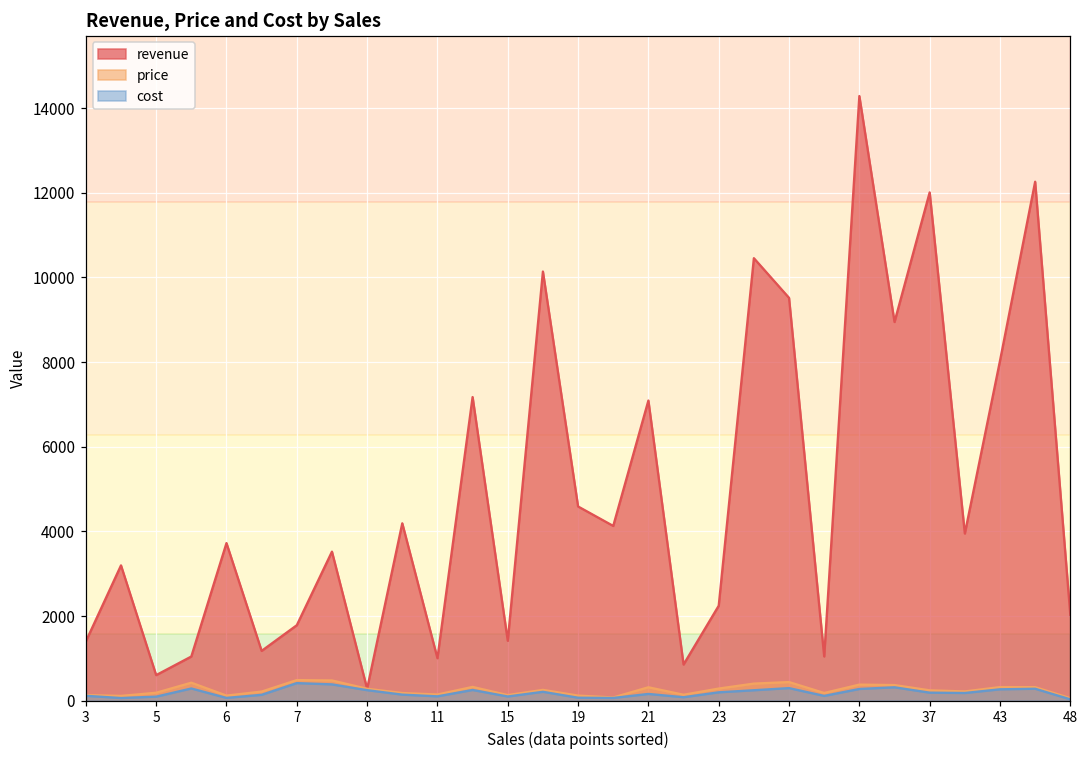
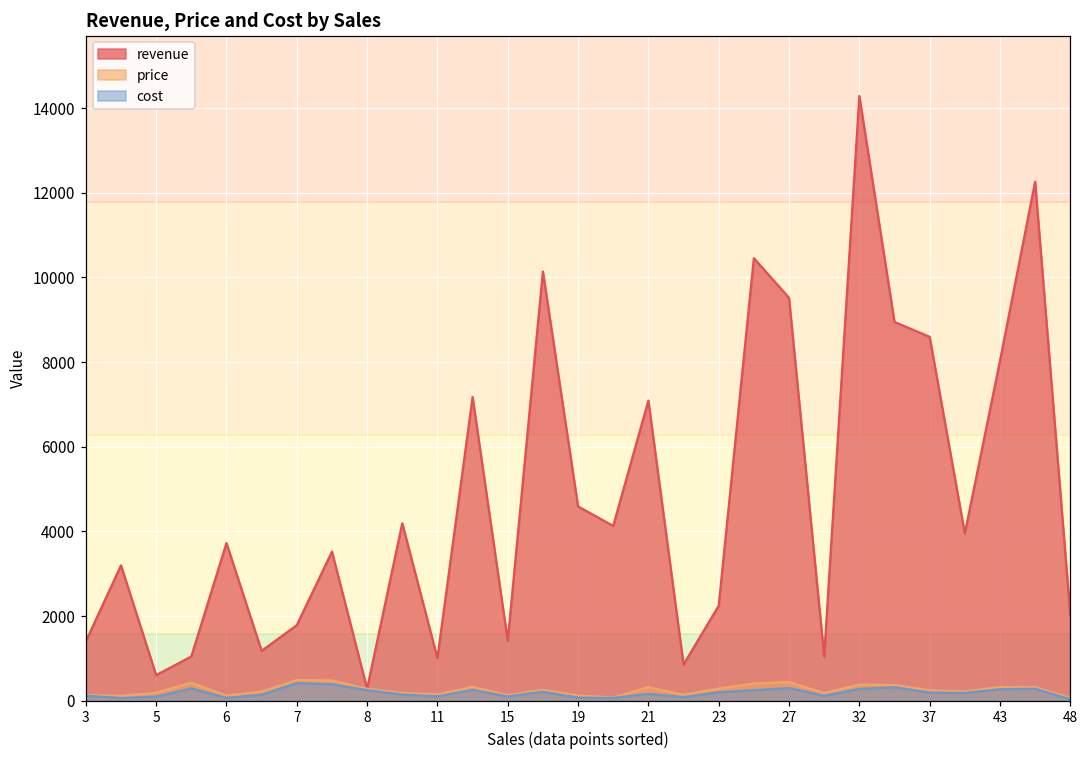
revenue, 37: 12000 -> 8600
